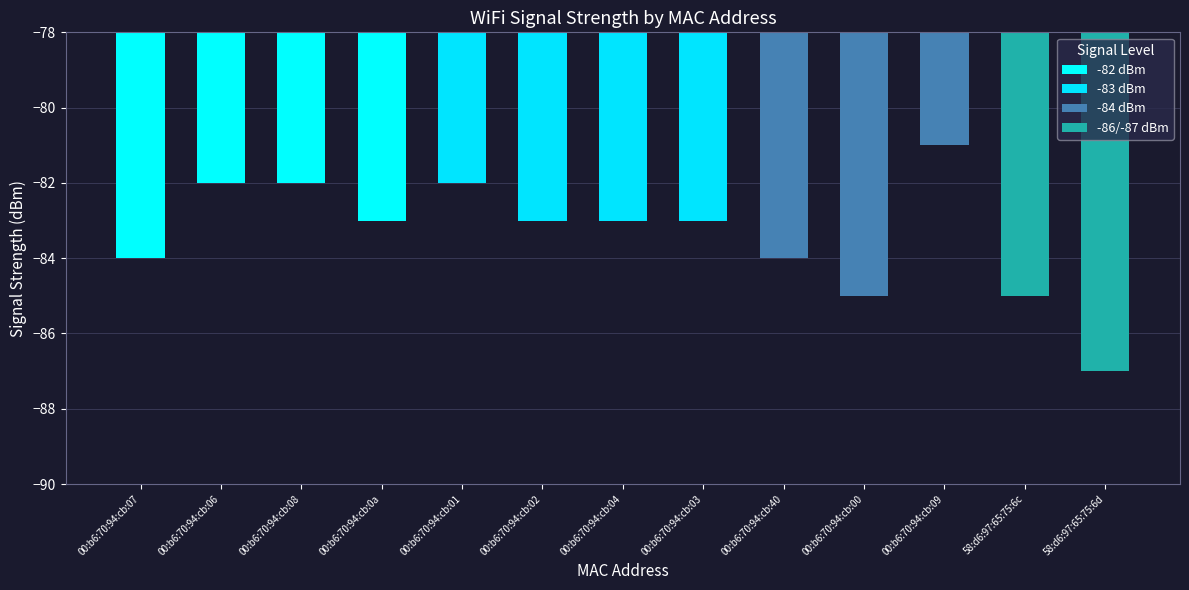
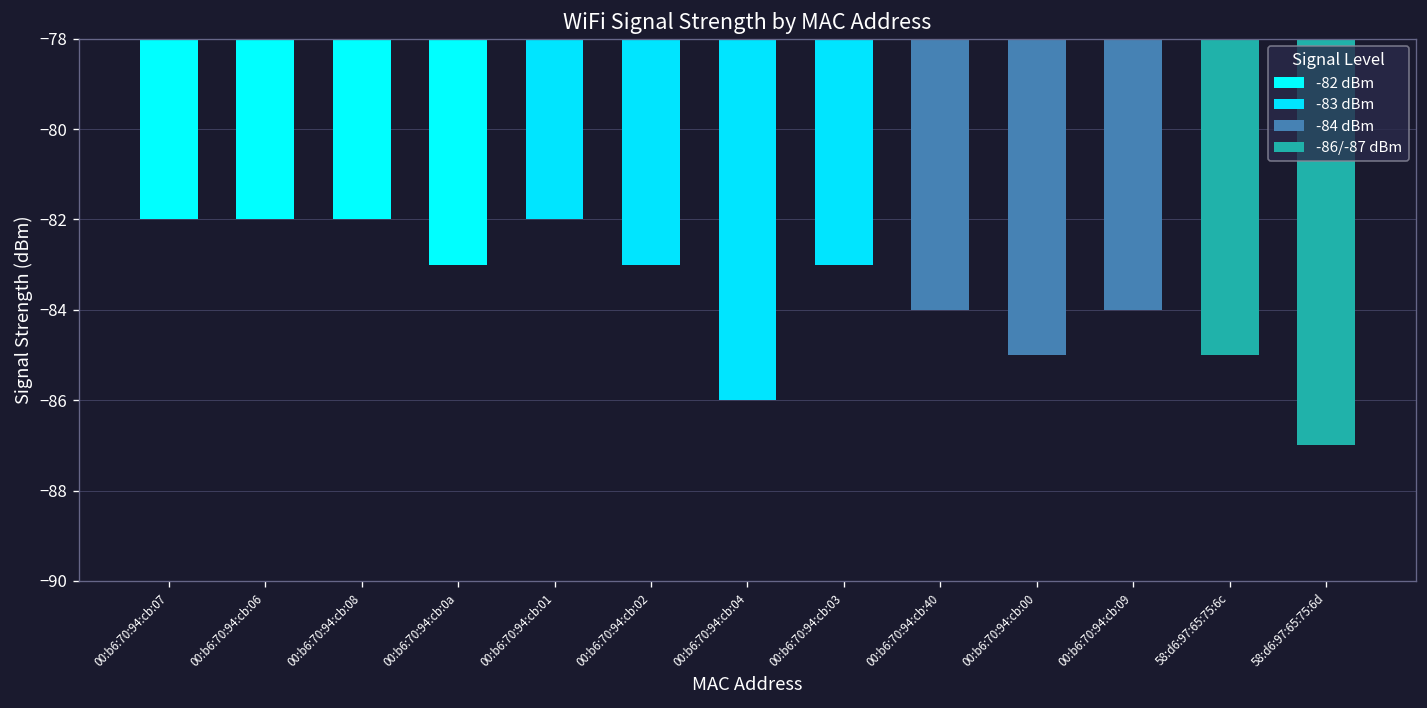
00:b6:70:94:cb:07: -84 -> -82
00:b6:70:94:cb:04: -83 -> -86
00:b6:70:94:cb:09: -81 -> -84
